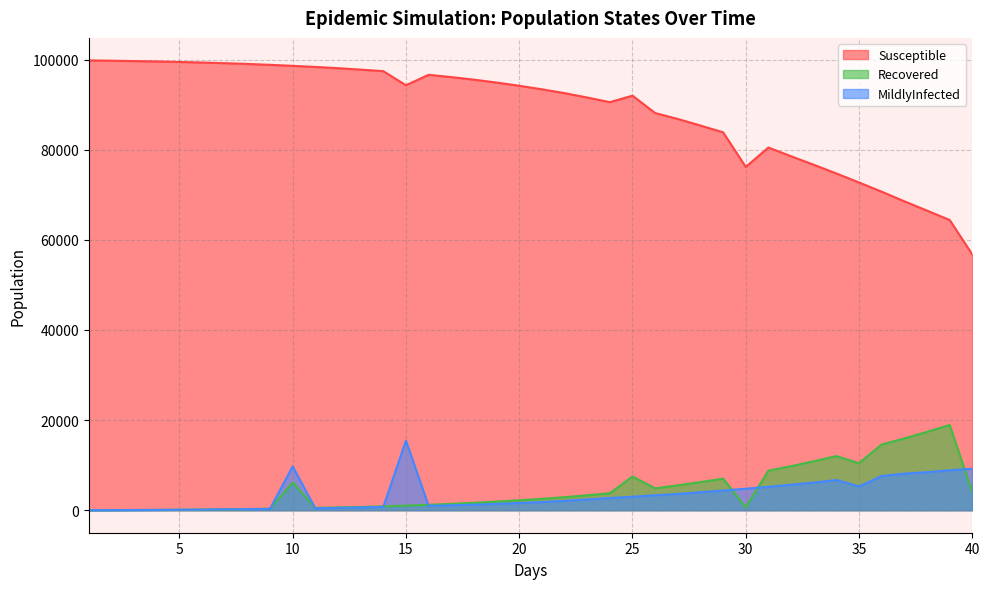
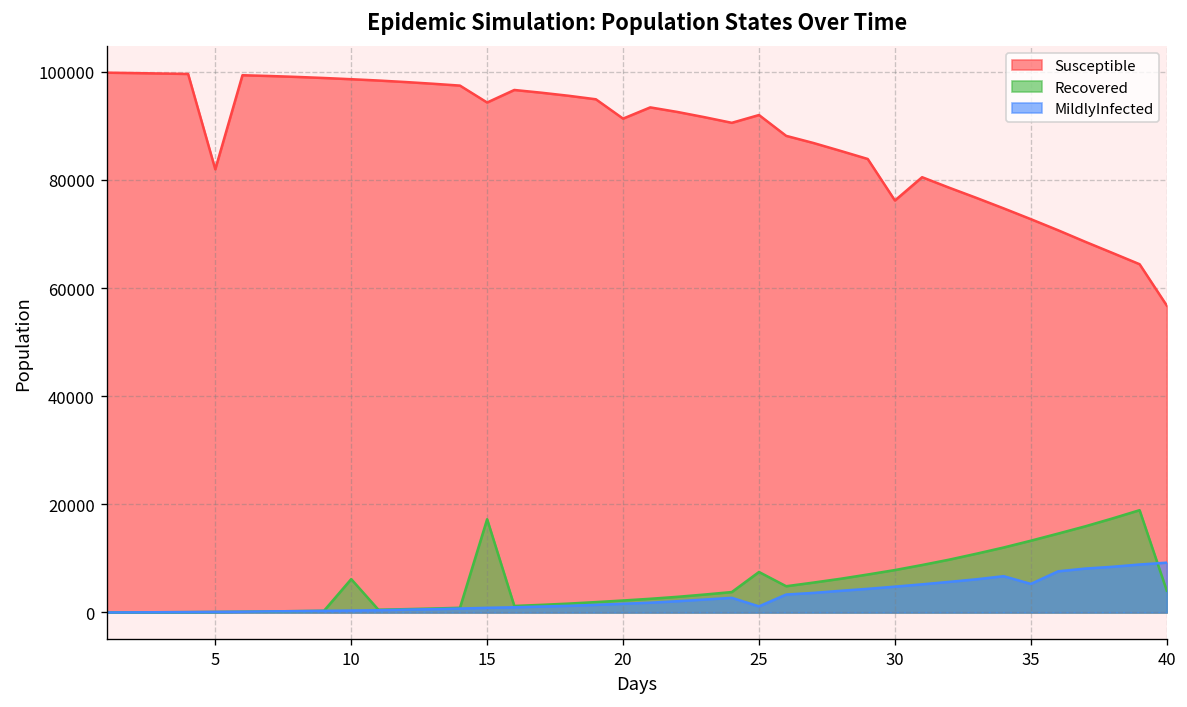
Susceptible, 5: 99000 -> 82000
MildlyInfected, 10: 10000 -> 0
Recovered, 15: 1000 -> 17000
MildlyInfected, 15: 15000 -> 1000
Susceptible, 20: 94000 -> 91000
MildlyInfected, 25: 3000 -> 1000
Recovered, 30: 1000 -> 8000
Recovered, 35: 10000 -> 13000
